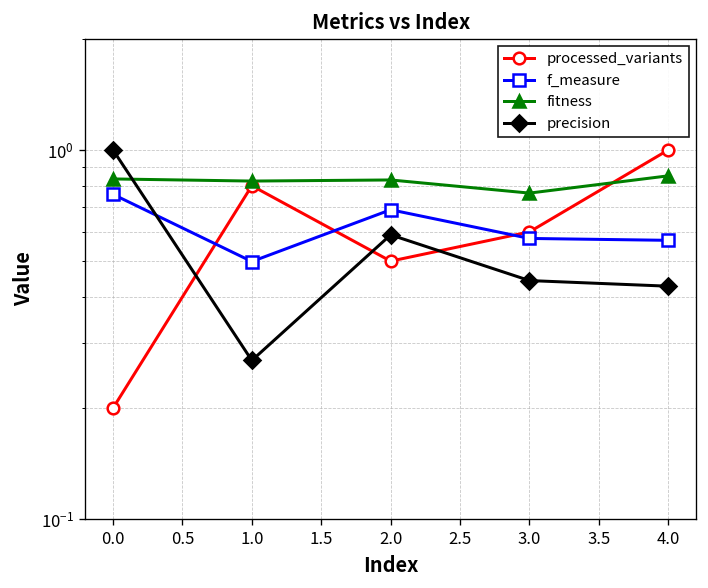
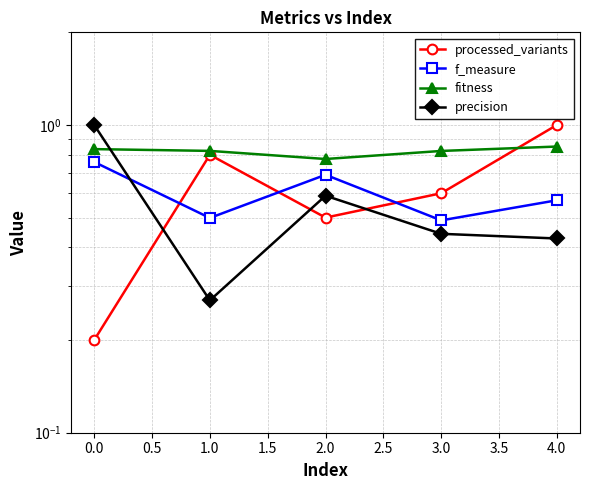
fitness, 2.0: 0.83 -> 0.78
f_measure, 3.0: 0.58 -> 0.49
fitness, 3.0: 0.76 -> 0.82
